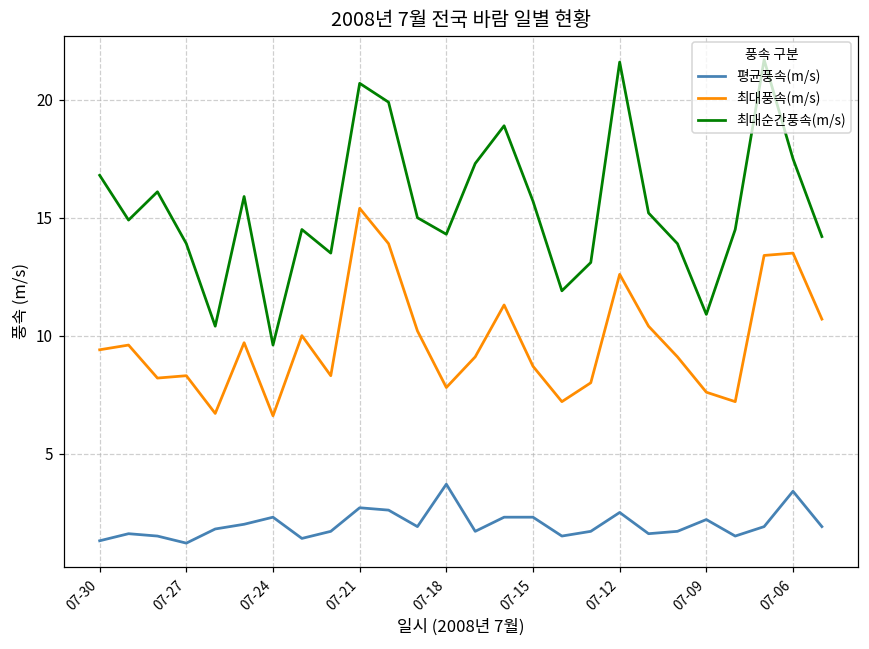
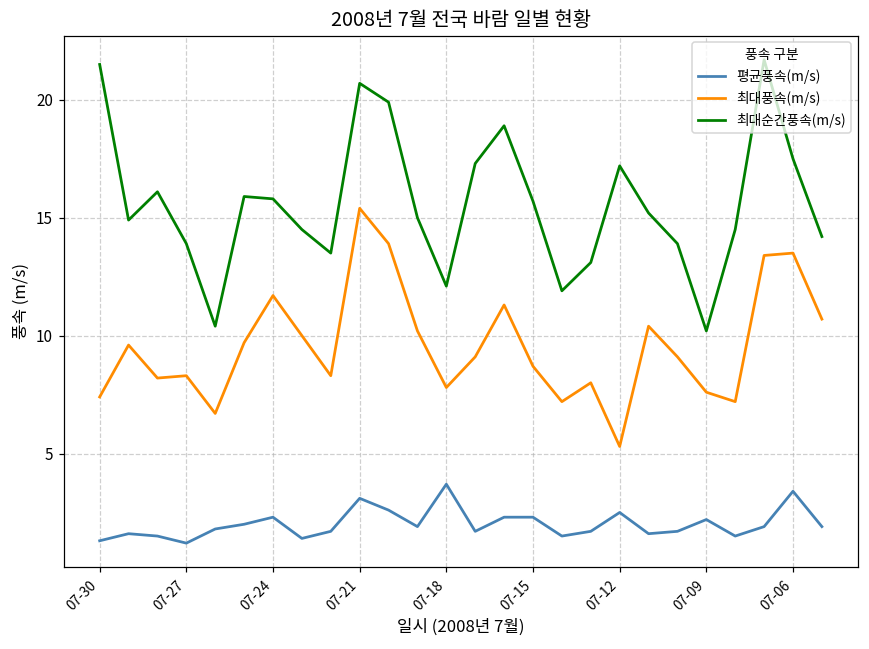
최대풍속(m/s), 07-30: 9.4 -> 7.4
최대순간풍속(m/s), 07-30: 16.8 -> 21.5
최대풍속(m/s), 07-24: 6.6 -> 11.7
최대순간풍속(m/s), 07-24: 9.6 -> 15.8
평균풍속(m/s), 07-21: 2.7 -> 3.1
최대순간풍속(m/s), 07-18: 14.3 -> 12.1
최대풍속(m/s), 07-12: 12.6 -> 5.3
최대순간풍속(m/s), 07-12: 21.6 -> 17.2
최대순간풍속(m/s), 07-09: 10.9 -> 10.2
